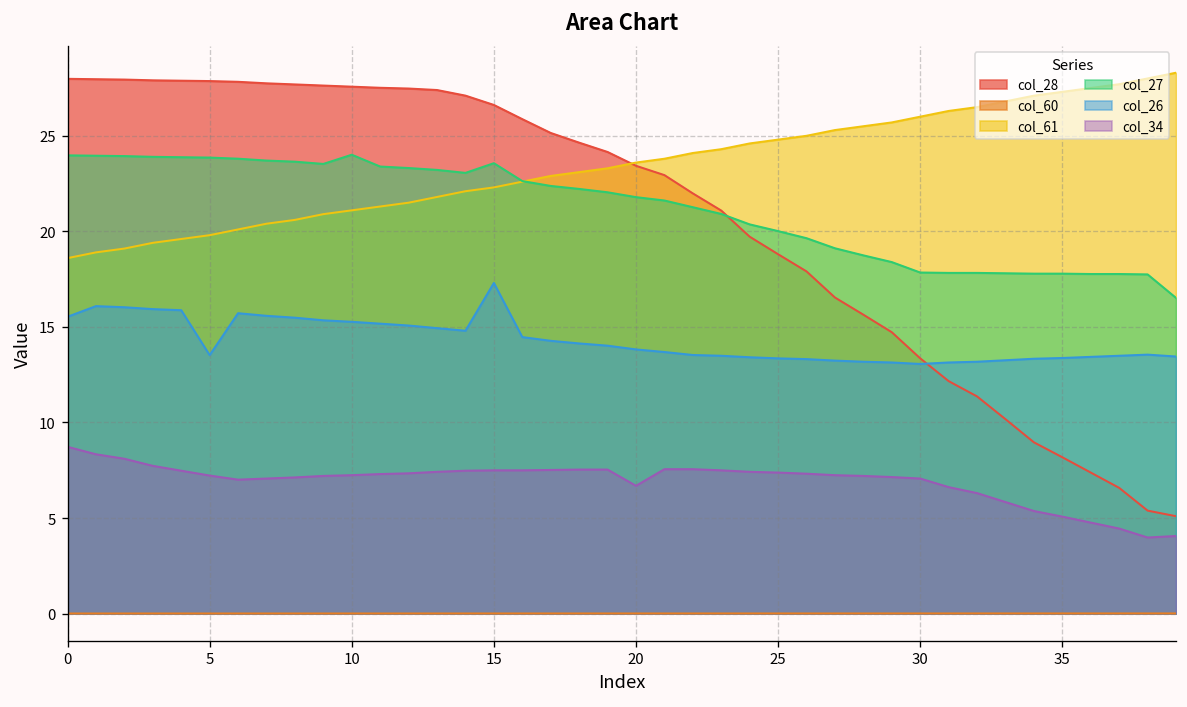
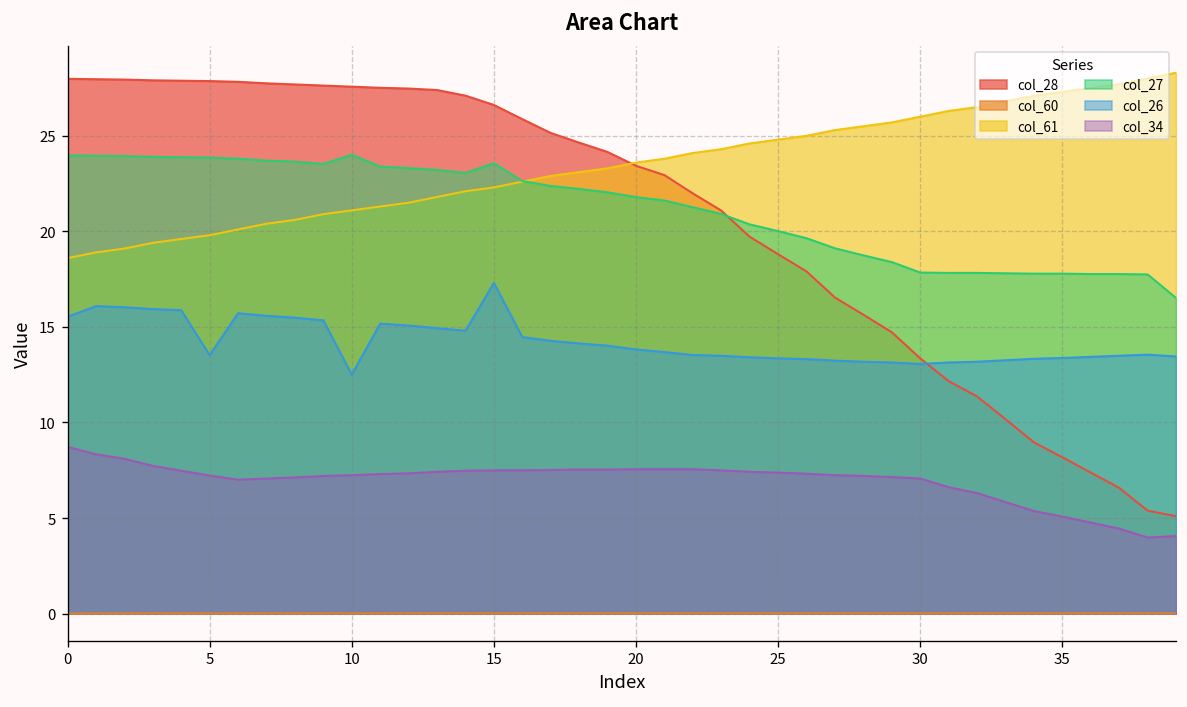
col_26, 10: 15.3 -> 12.5
col_34, 20: 6.7 -> 7.6
